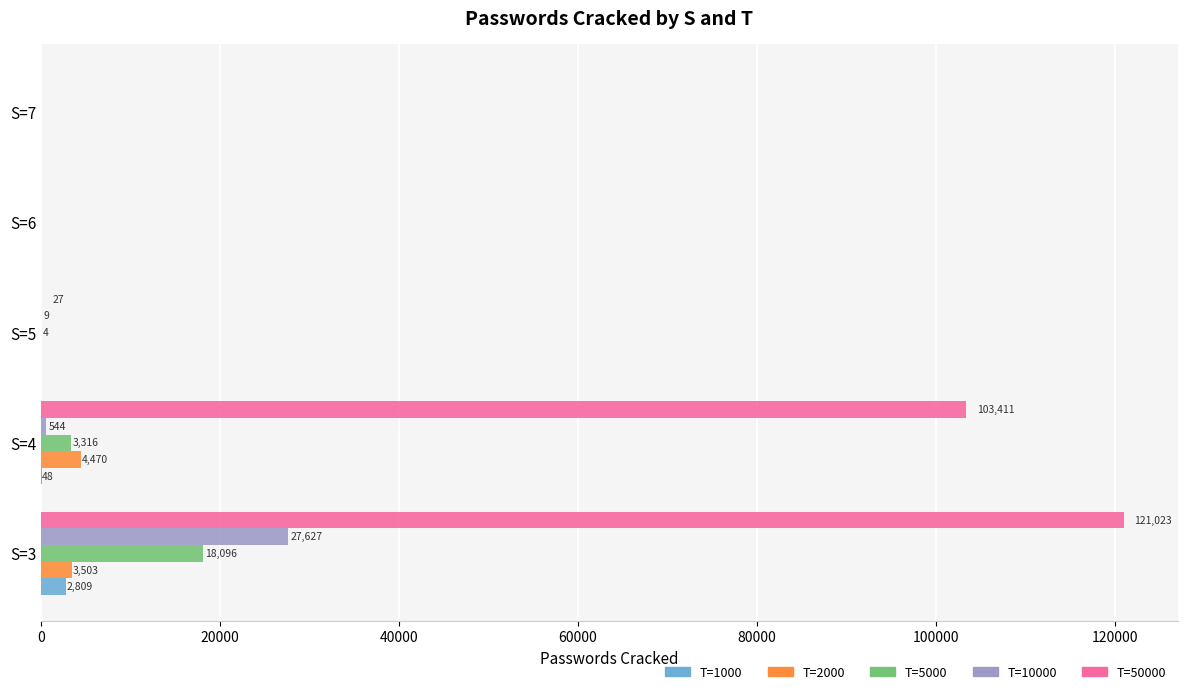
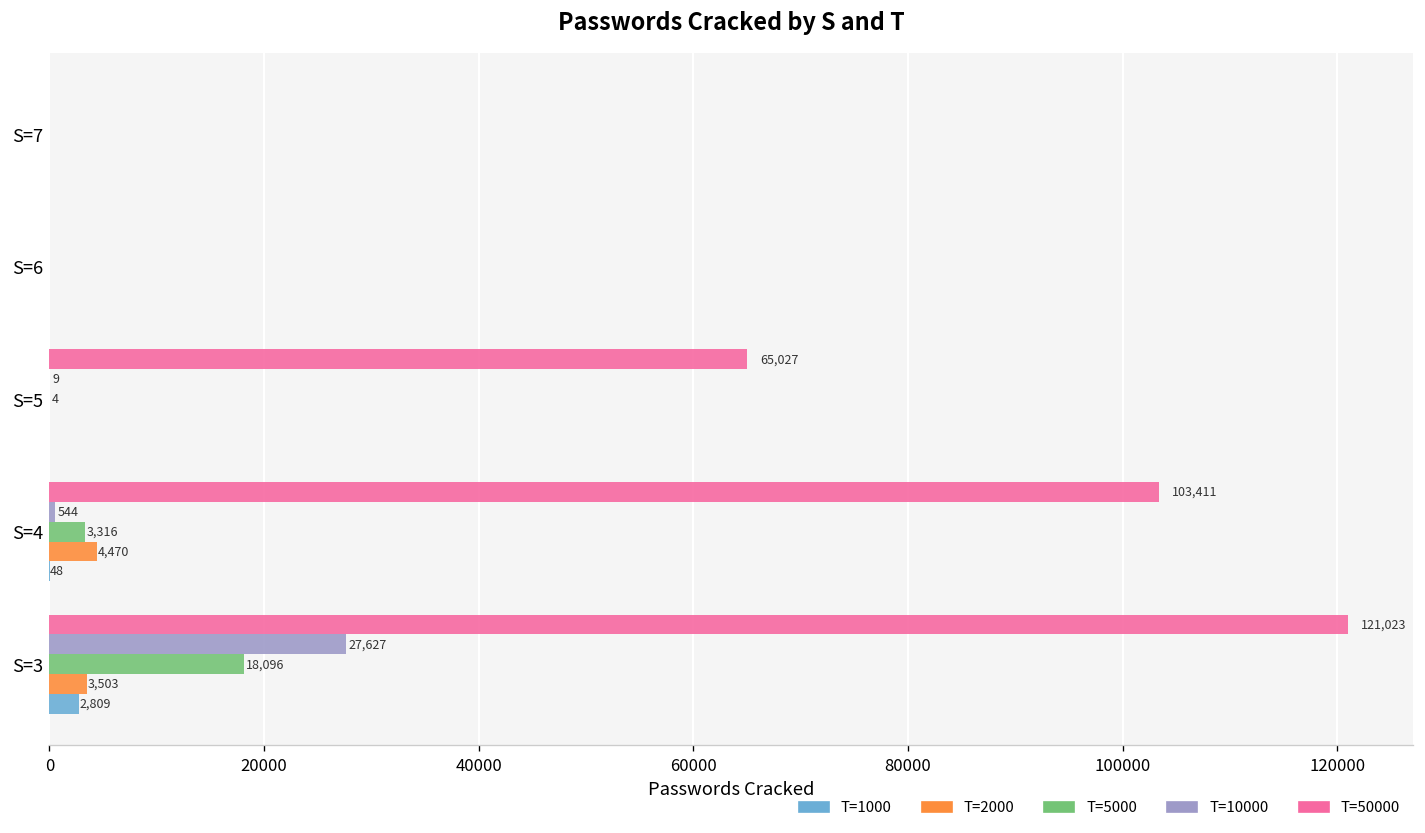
T=50000, S=5: 27 -> 65,027
